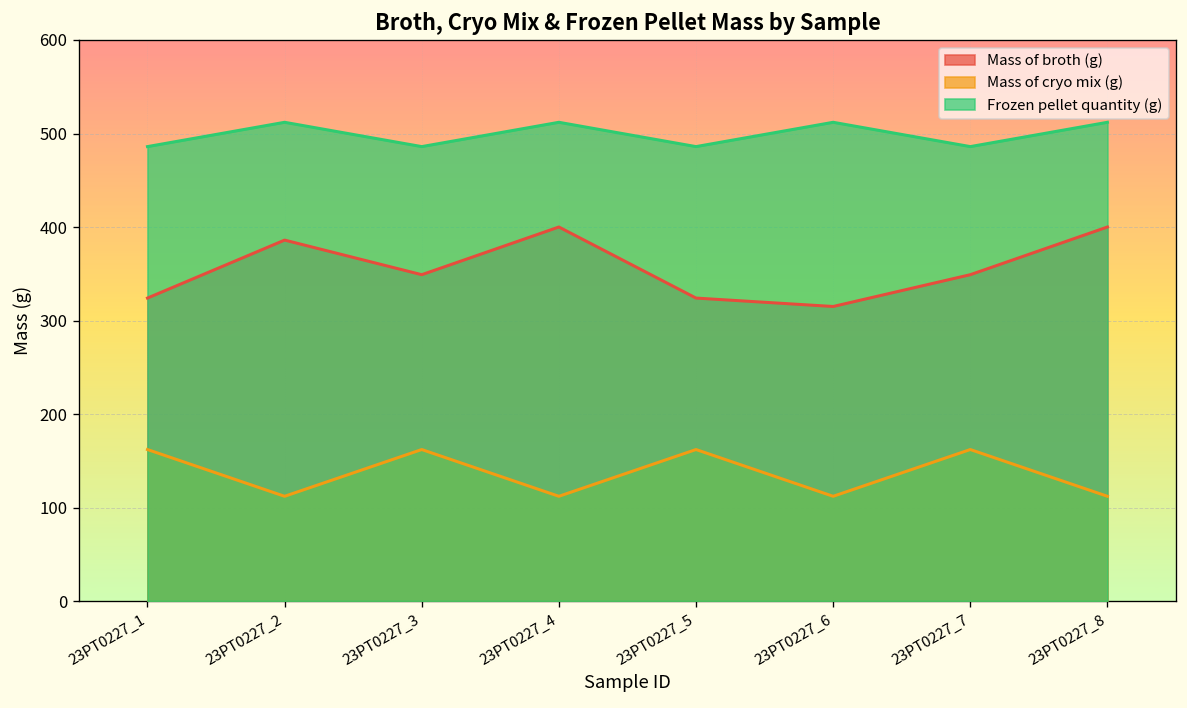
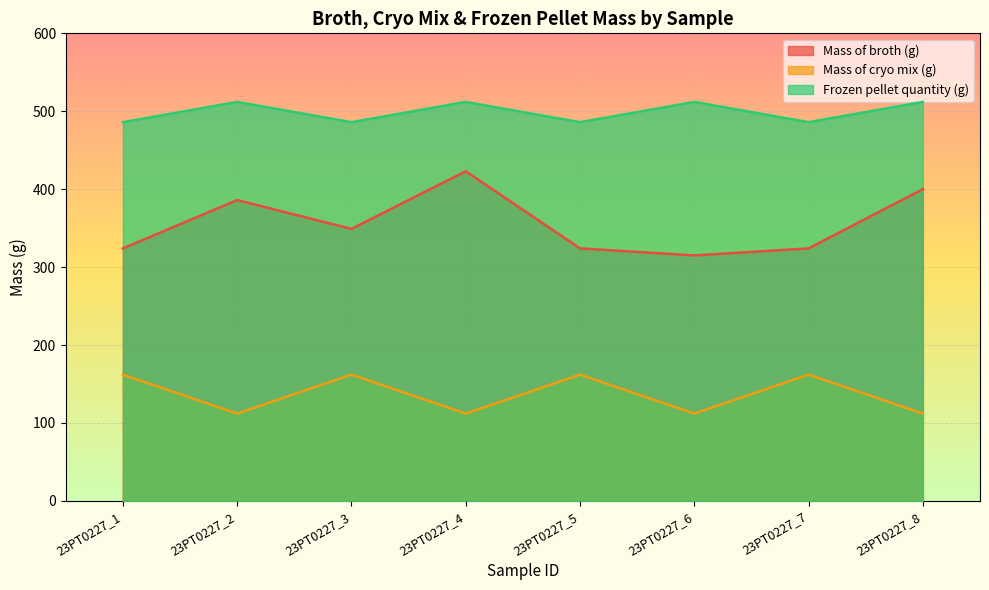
Mass of broth (g), 23PT0227_4: 400 -> 420
Mass of broth (g), 23PT0227_7: 350 -> 320
